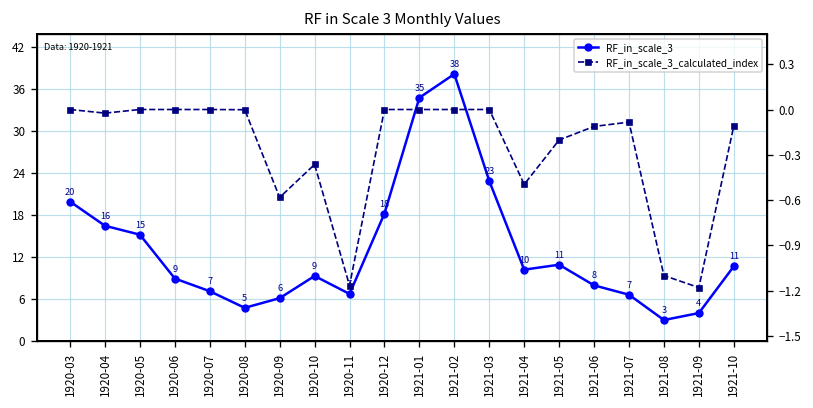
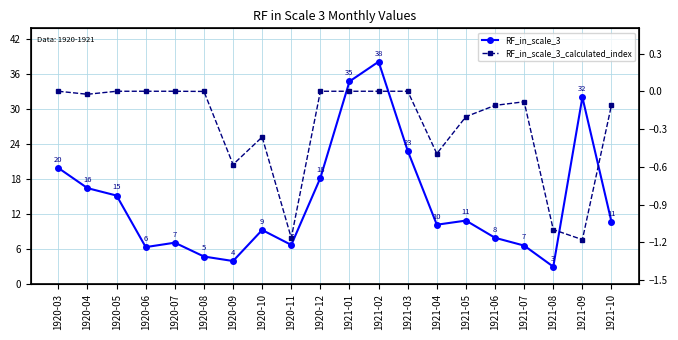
RF_in_scale_3, 1920-06: 9 -> 6
RF_in_scale_3, 1920-09: 6 -> 4
RF_in_scale_3, 1921-09: 4 -> 32
